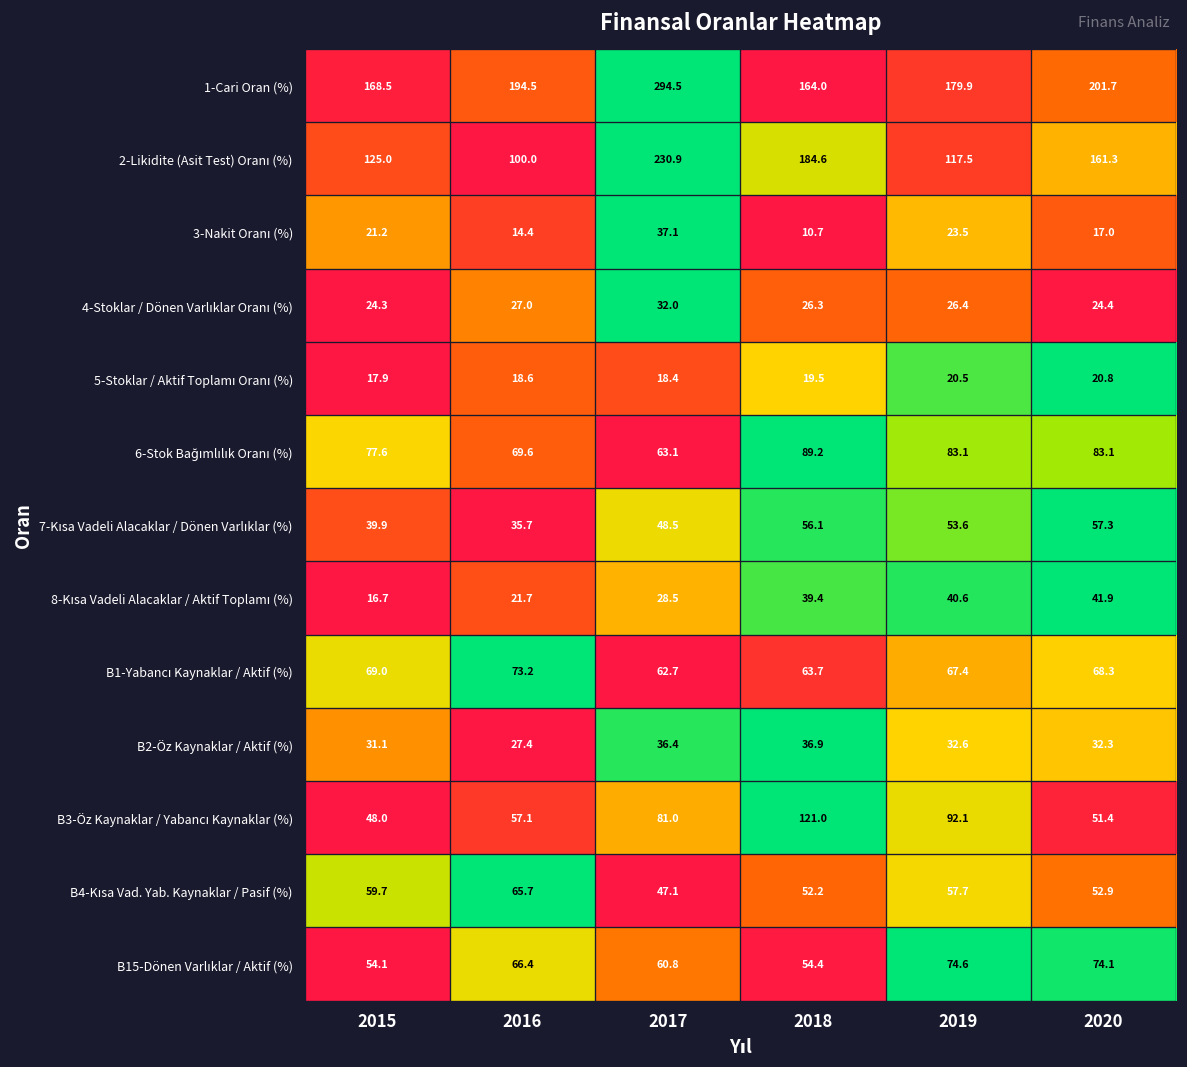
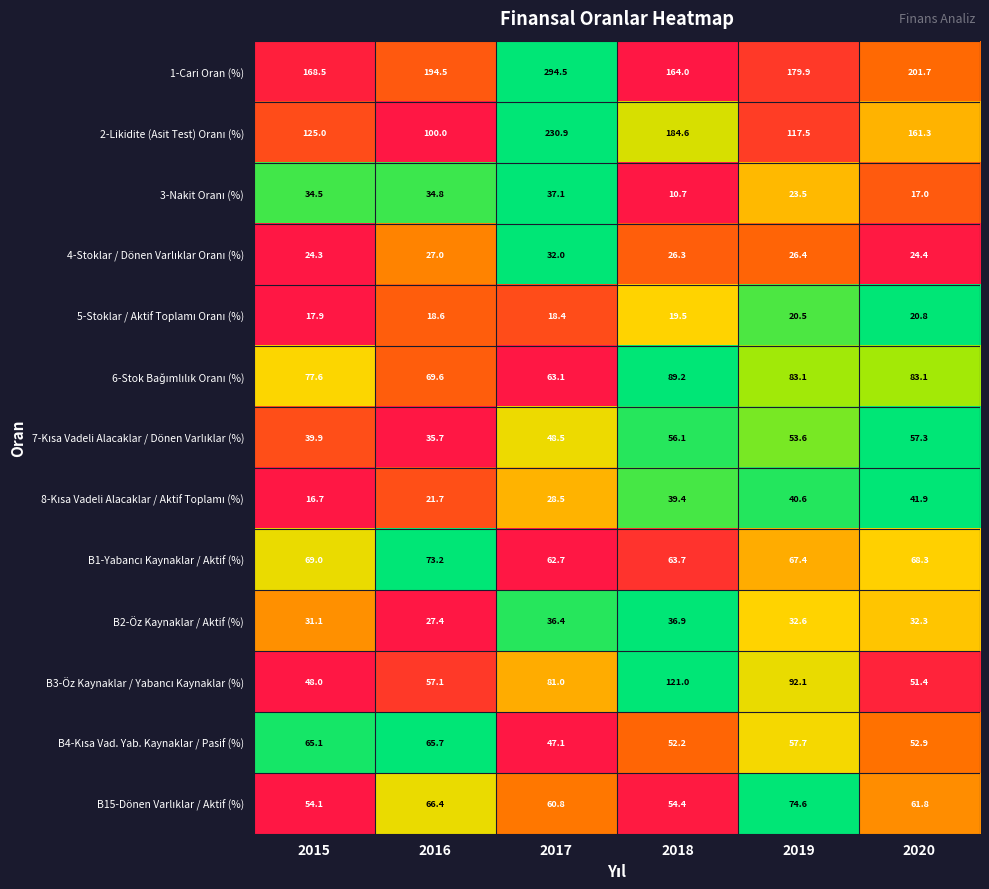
3-Nakit Oranı (%), 2015: 21.2 -> 34.5
3-Nakit Oranı (%), 2016: 14.4 -> 34.8
B4-Kısa Vad. Yab. Kaynaklar / Pasif (%), 2015: 59.7 -> 65.1
B15-Dönen Varlıklar / Aktif (%), 2020: 74.1 -> 61.8
